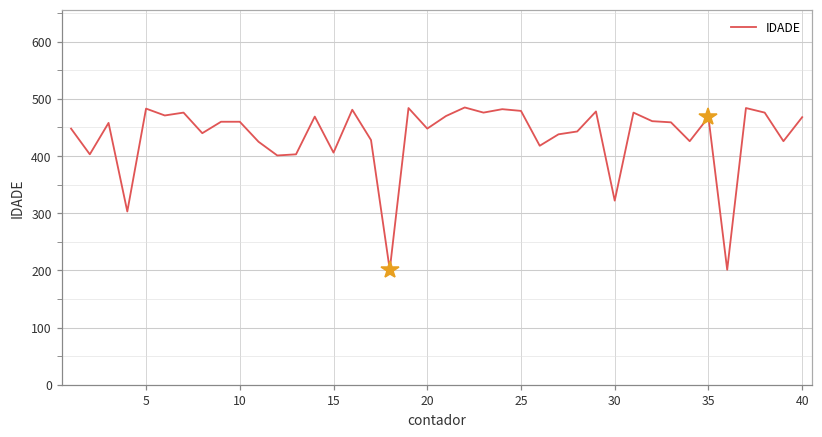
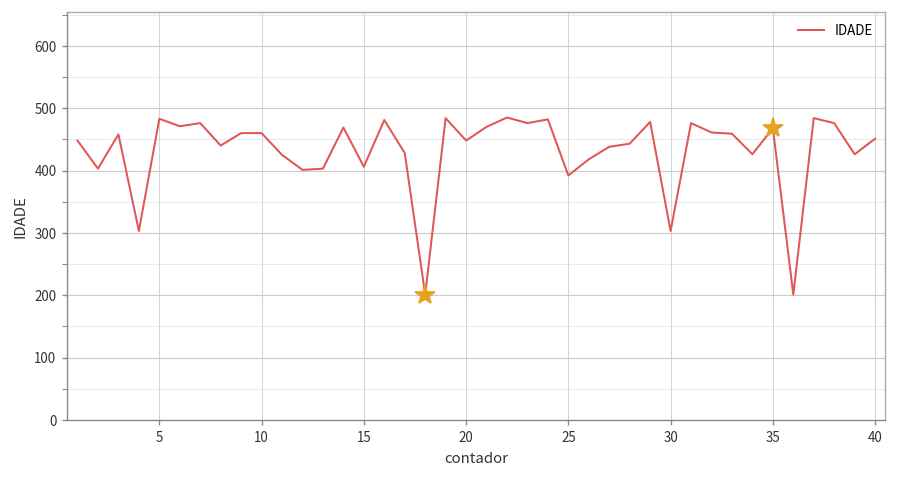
IDADE, 25: 480 -> 390
IDADE, 30: 320 -> 300
IDADE, 40: 470 -> 450
